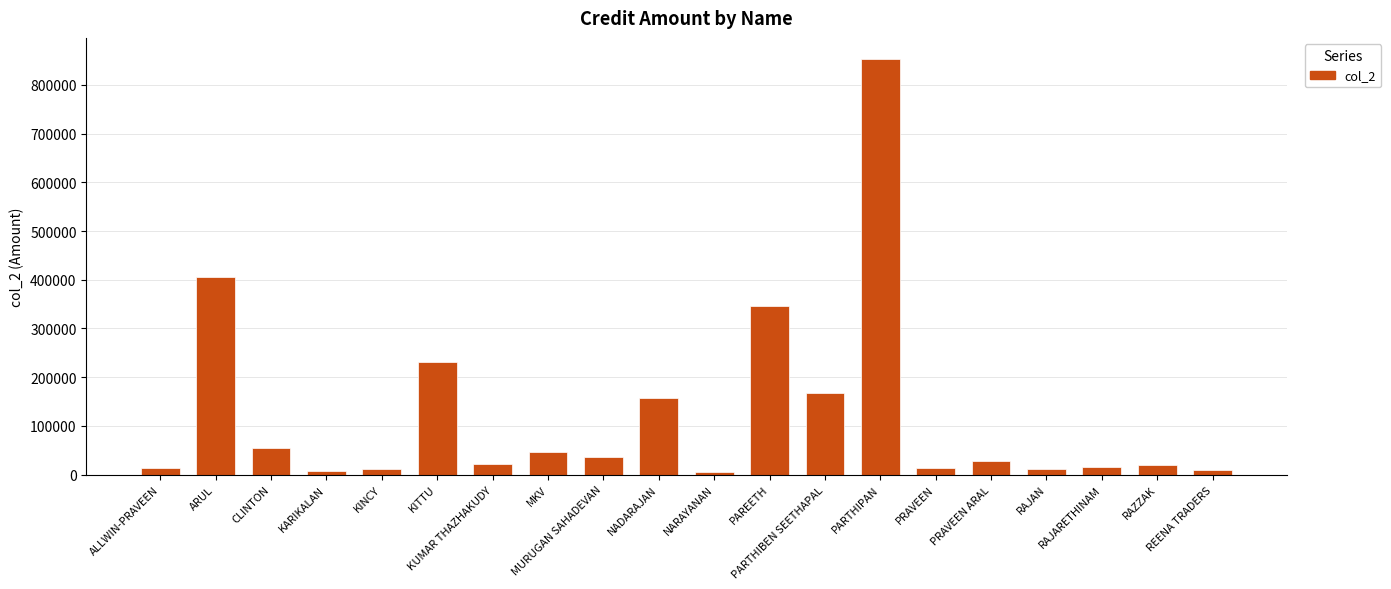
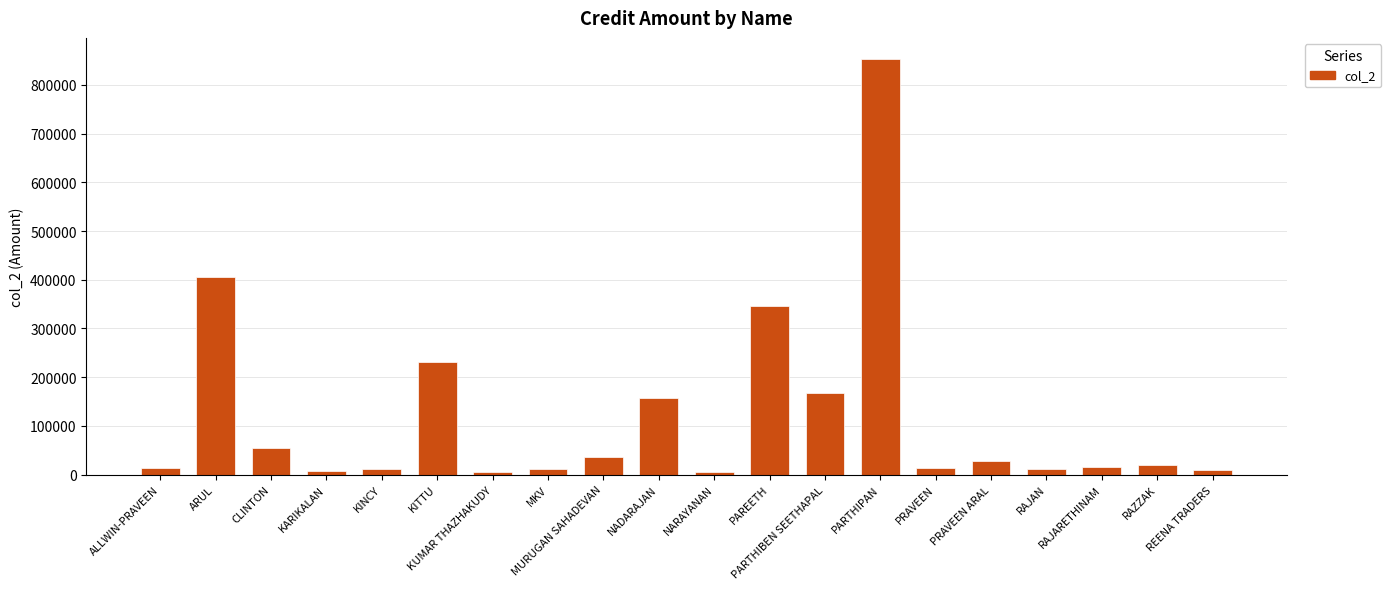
KUMAR THAZHAKUDY: 20000 -> 0
MKV: 50000 -> 10000
